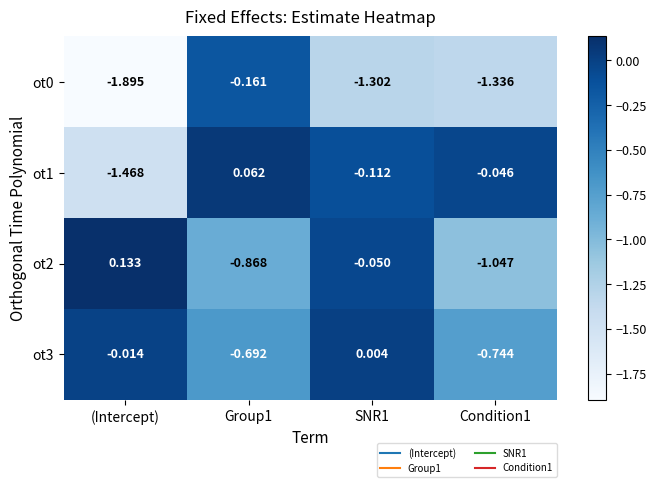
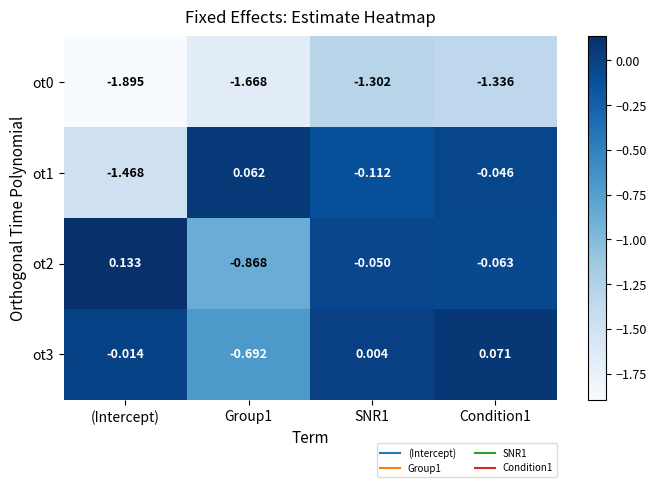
ot0, Group1: -0.161 -> -1.668
ot2, Condition1: -1.047 -> -0.063
ot3, Condition1: -0.744 -> 0.071
